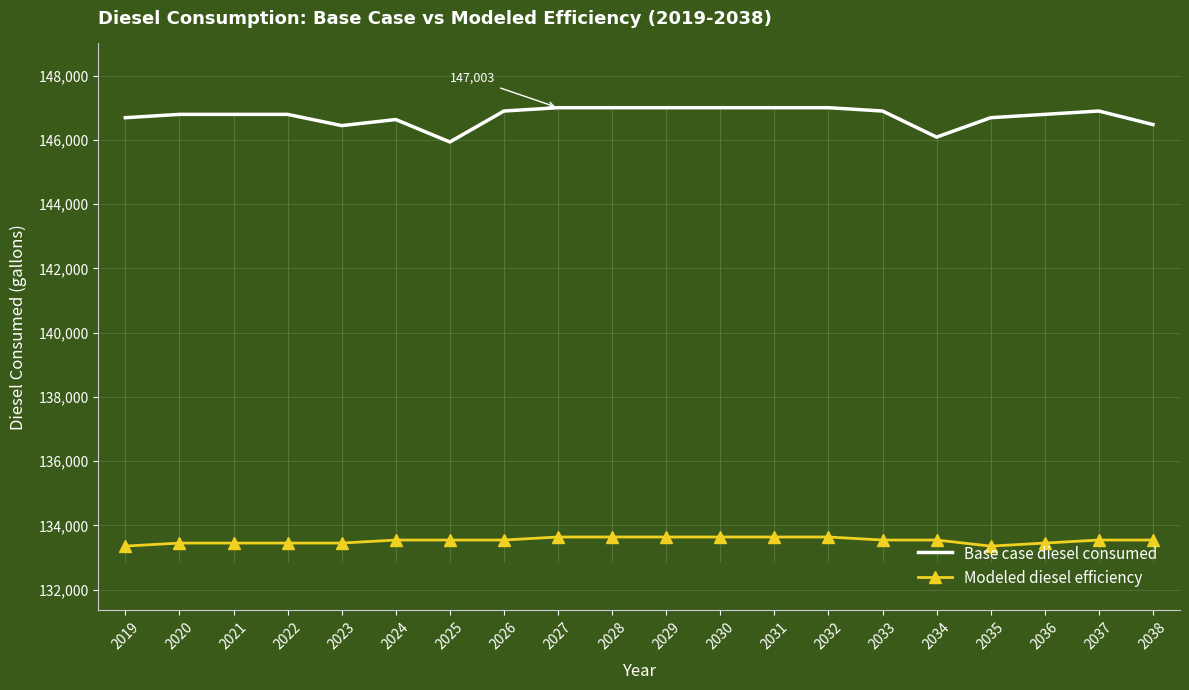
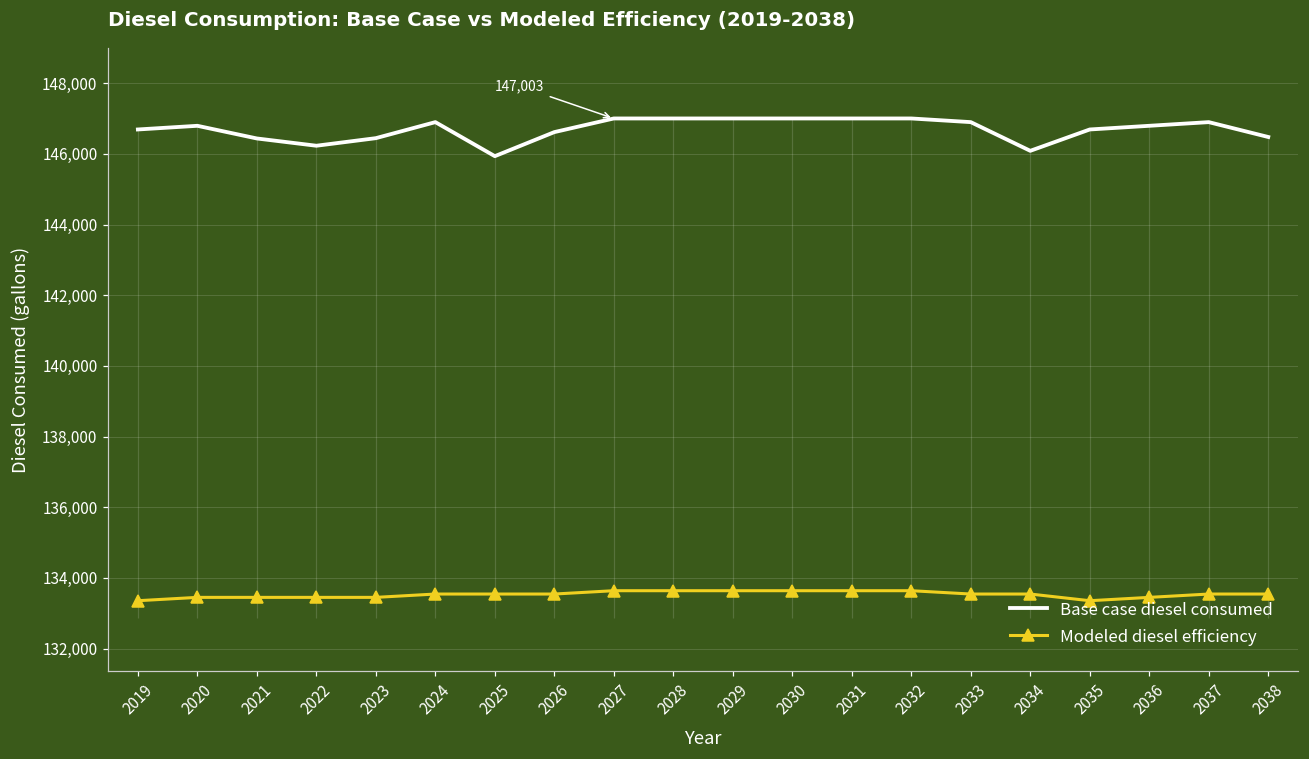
Base case diesel consumed, 2021: 146,800 -> 146,400
Base case diesel consumed, 2022: 146,800 -> 146,200
Base case diesel consumed, 2024: 146,600 -> 146,900
Base case diesel consumed, 2026: 146,900 -> 146,600
